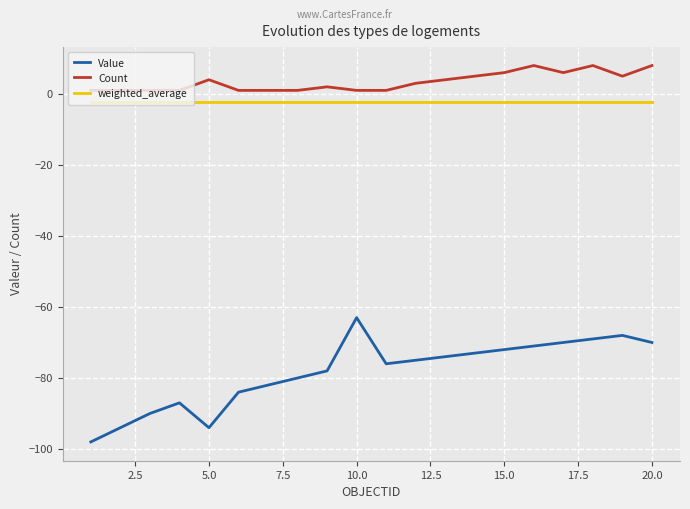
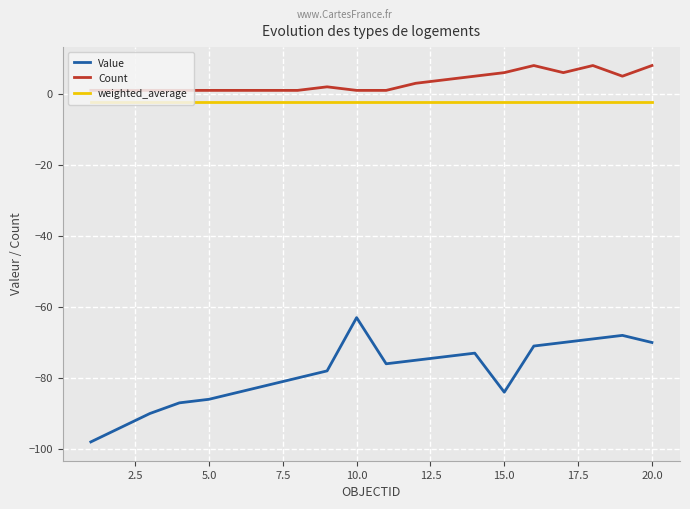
Value, 5.0: -94 -> -86
Count, 5.0: 4 -> 1
Value, 15.0: -72 -> -84
